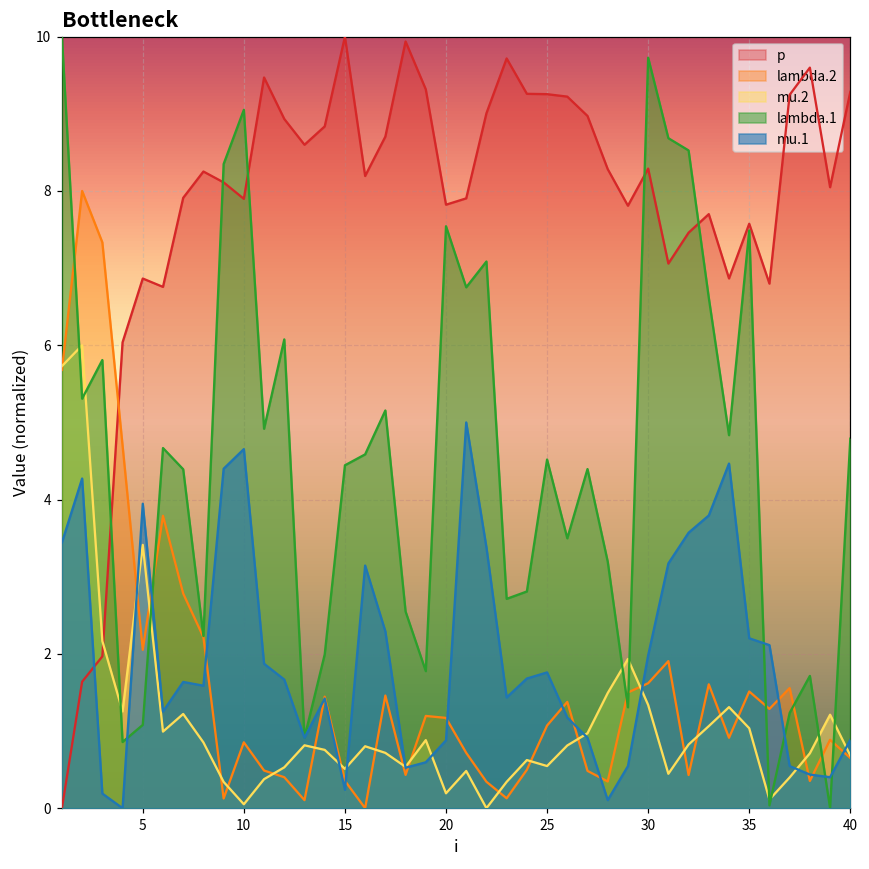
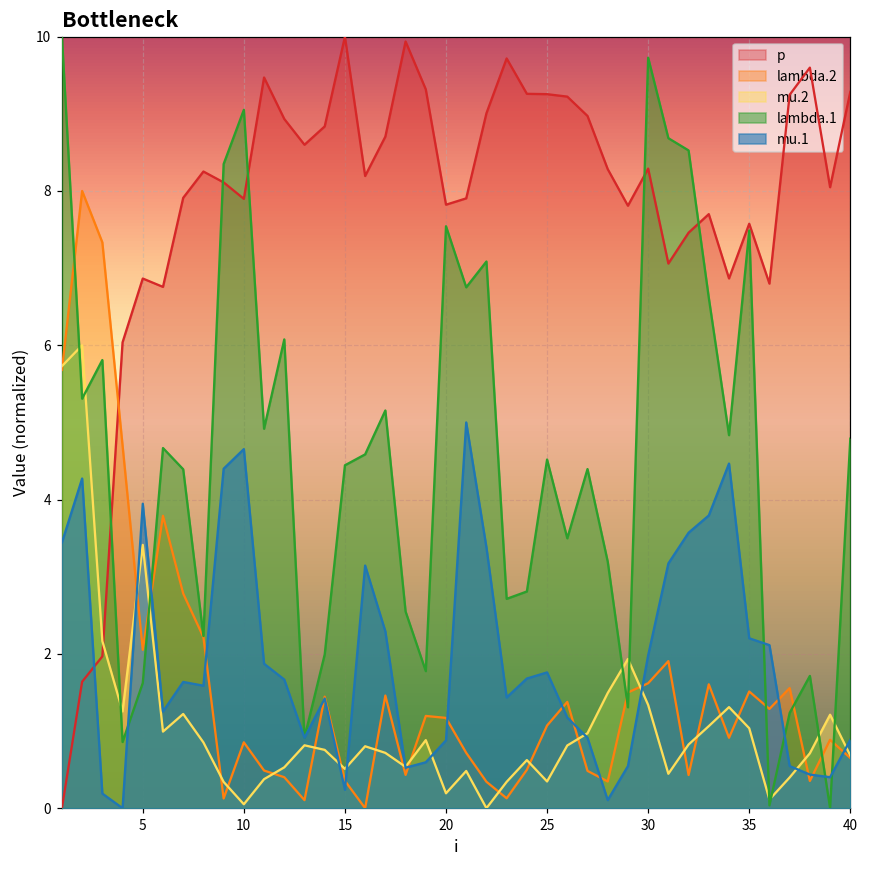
lambda.1, 5: 1.1 -> 1.6
mu.2, 25: 0.5 -> 0.3
